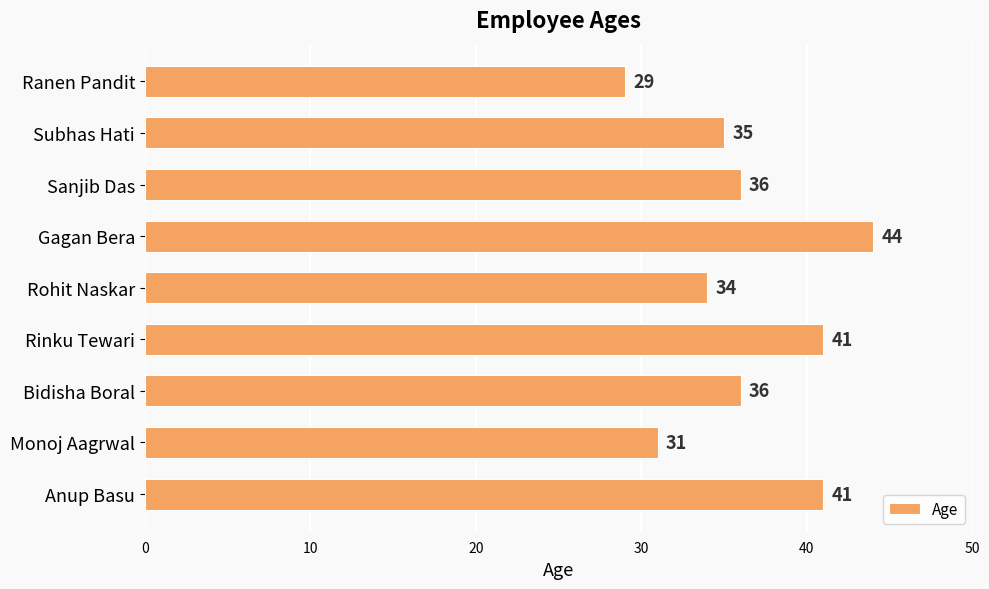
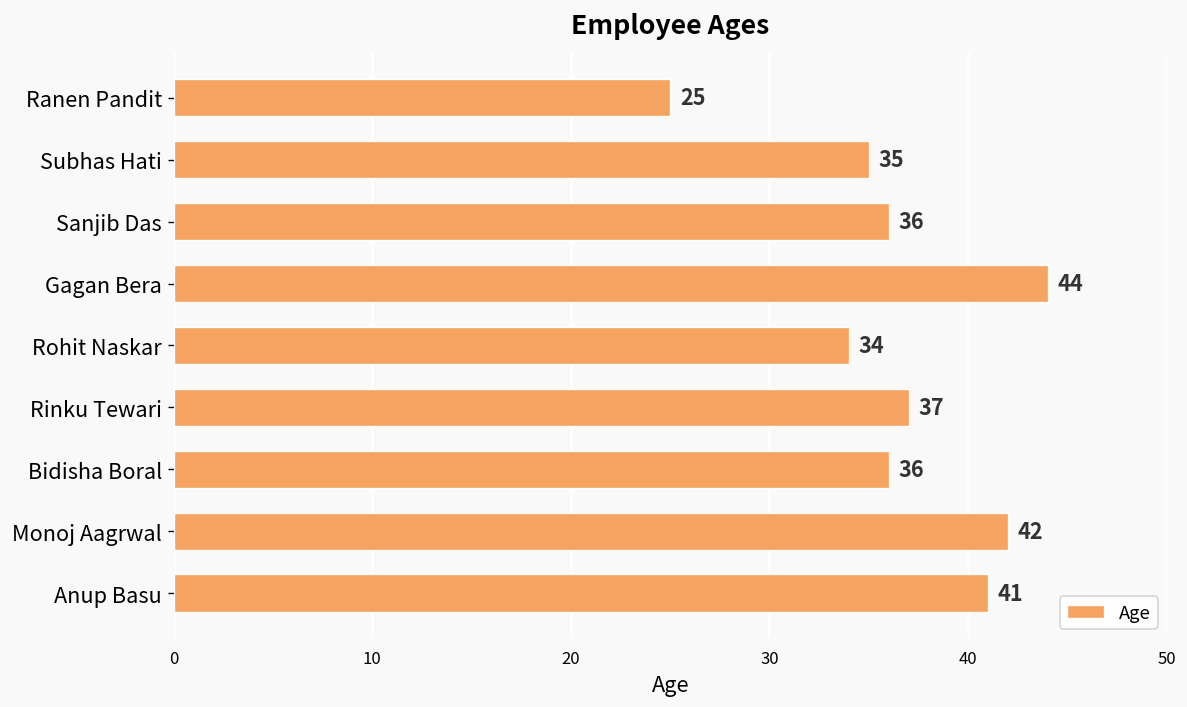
Ranen Pandit: 29 -> 25
Rinku Tewari: 41 -> 37
Monoj Aagrwal: 31 -> 42
